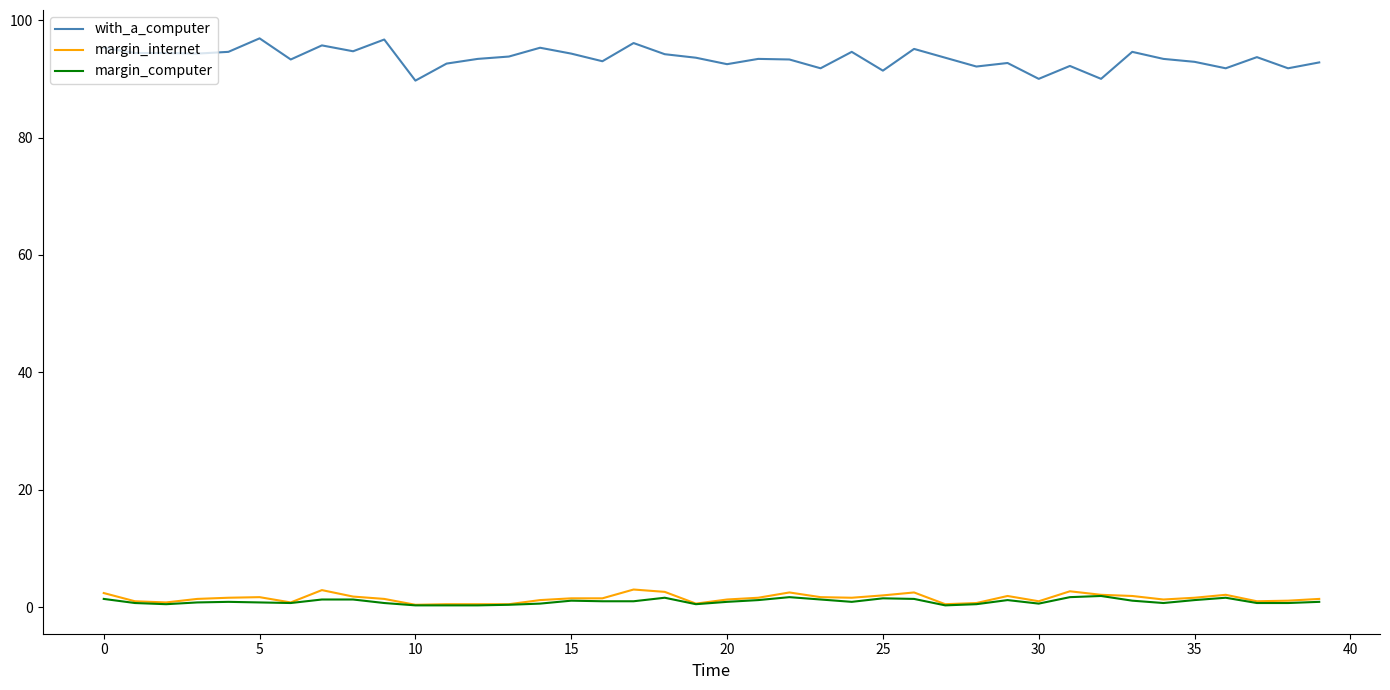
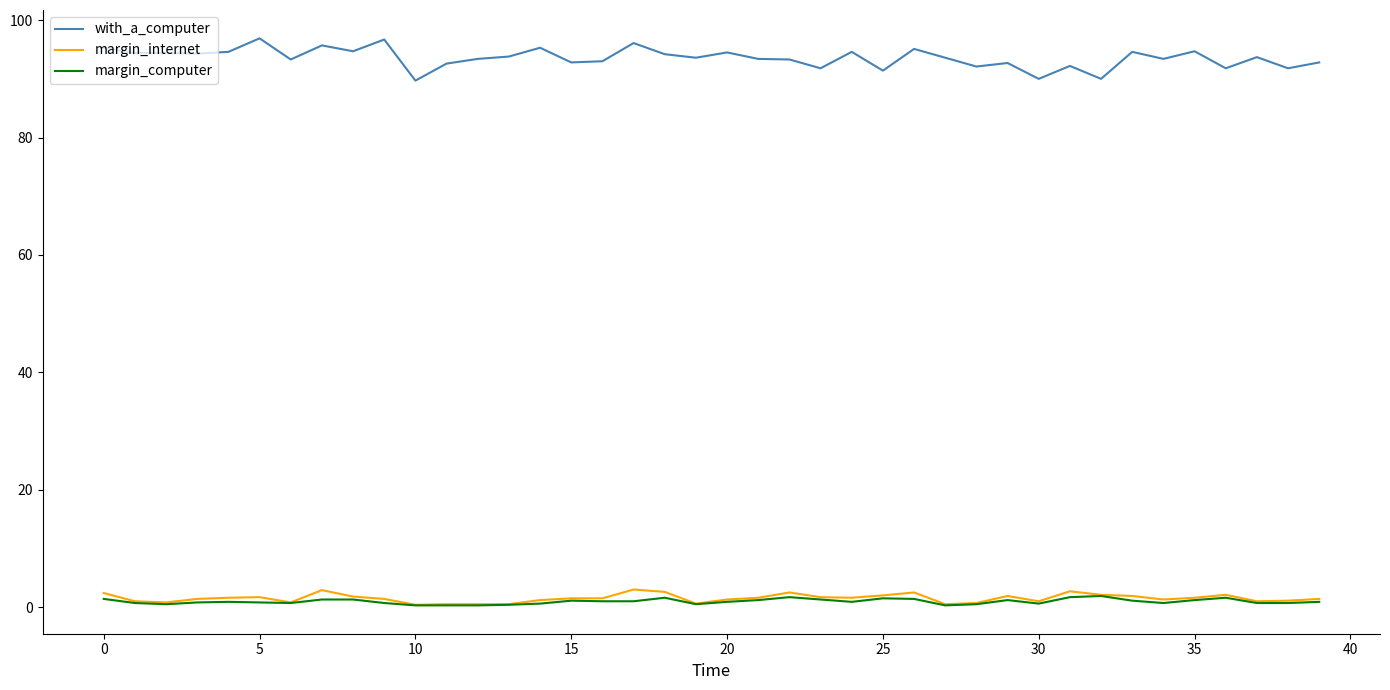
with_a_computer, 15: 94 -> 93
with_a_computer, 20: 93 -> 95
with_a_computer, 35: 93 -> 95
